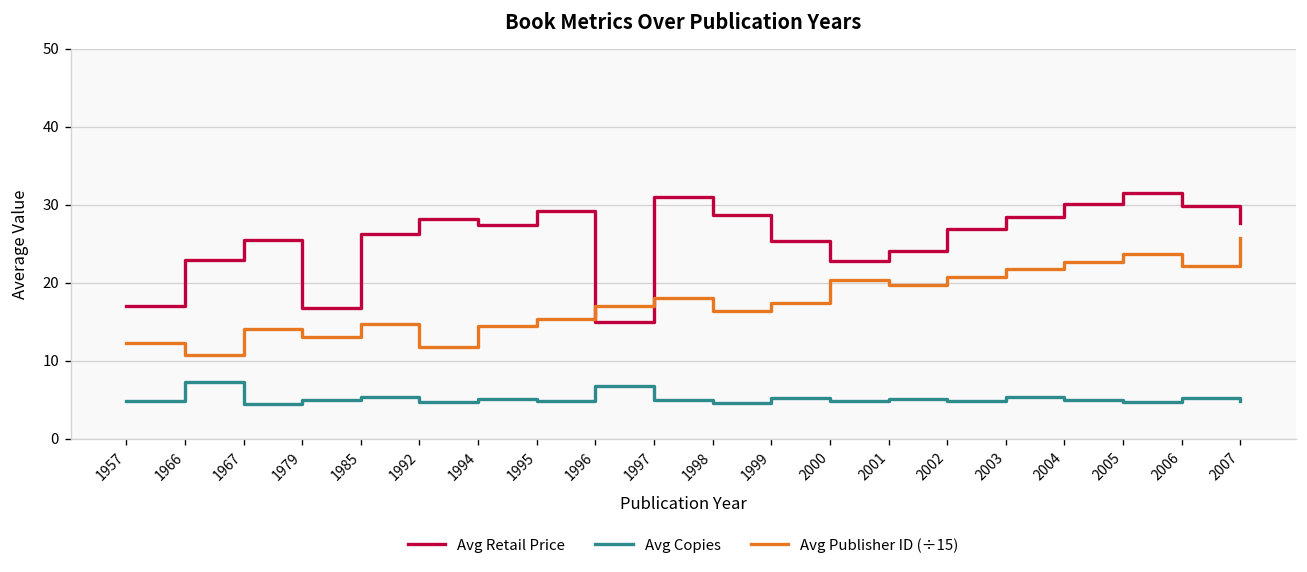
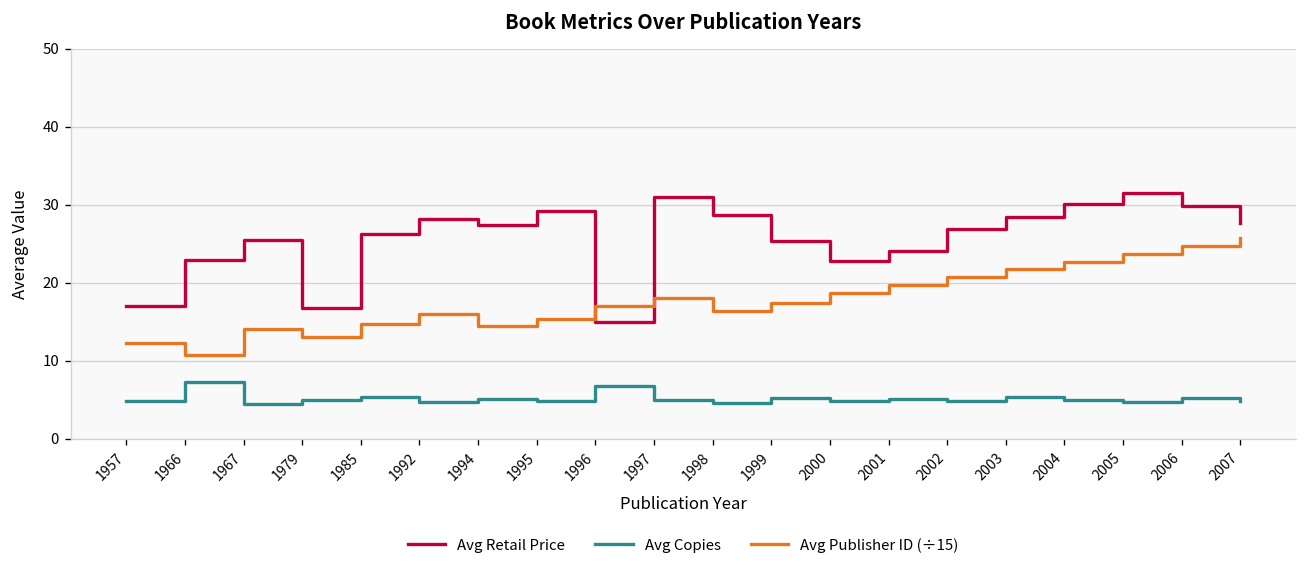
Avg Publisher ID (÷15), 1992: 12 -> 16
Avg Publisher ID (÷15), 2000: 20 -> 19
Avg Publisher ID (÷15), 2006: 22 -> 25
